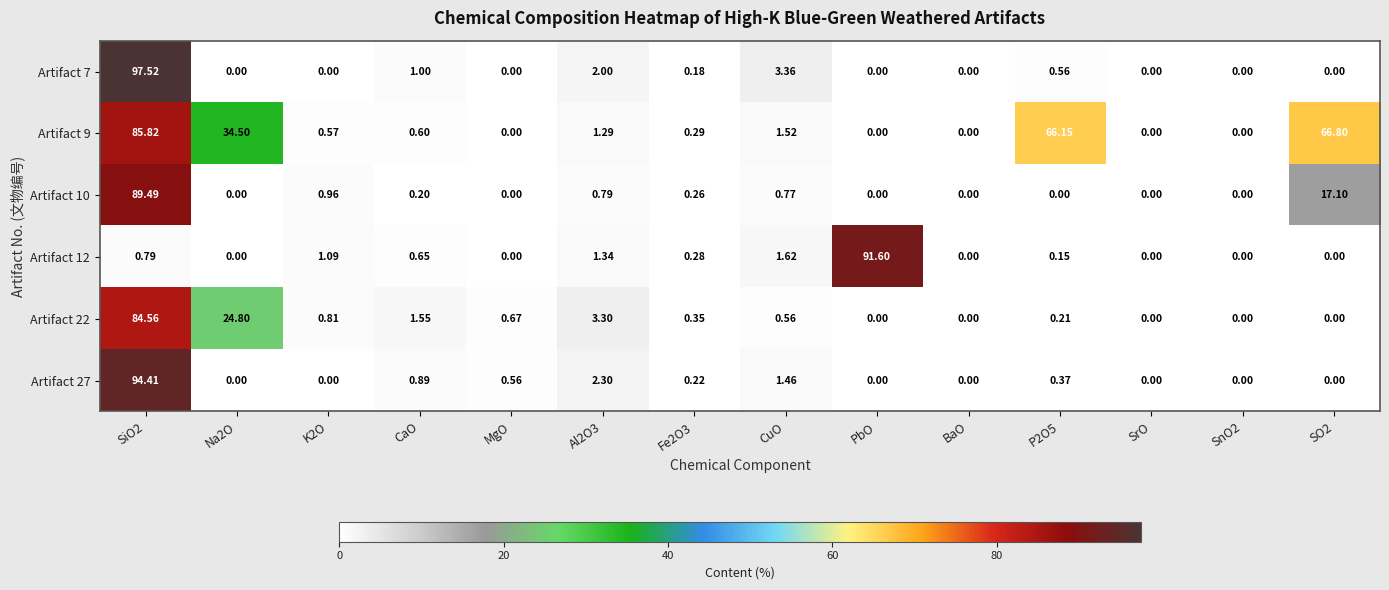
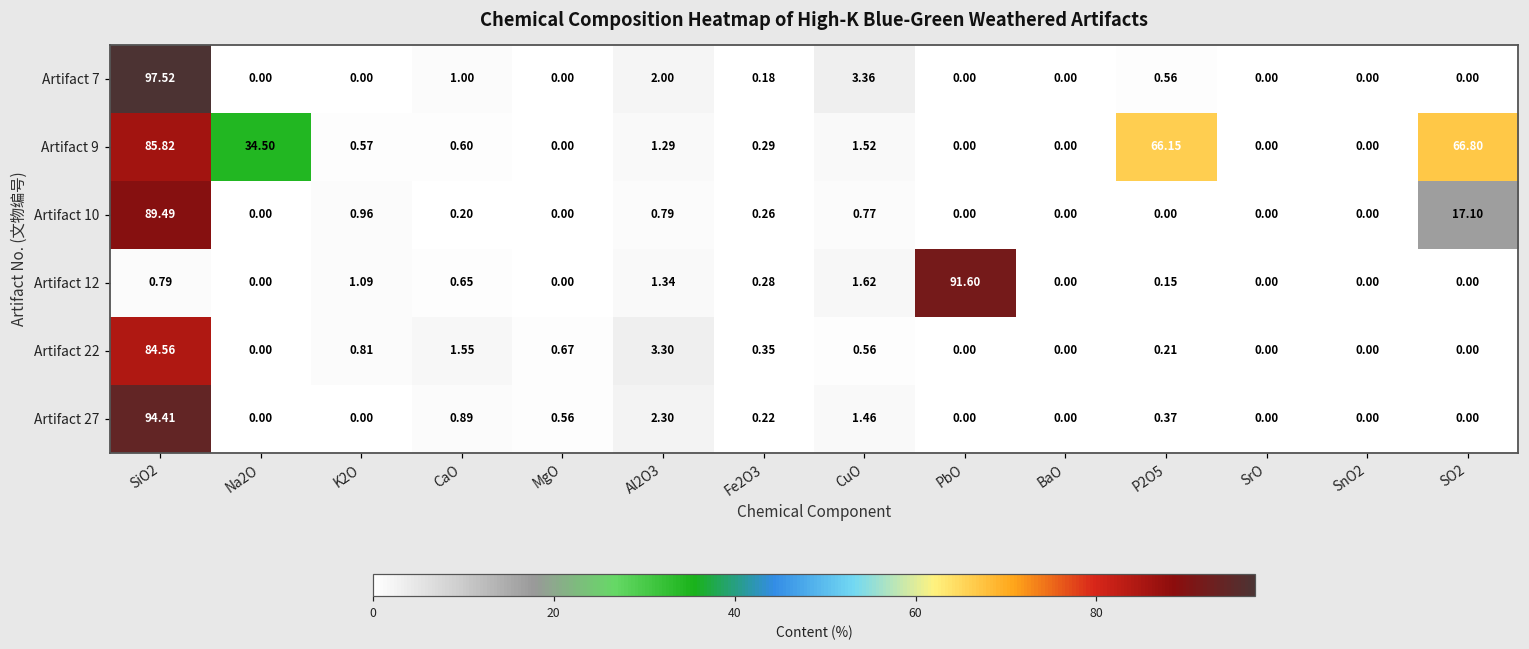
Artifact 22, Na2O: 24.80 -> 0.00
